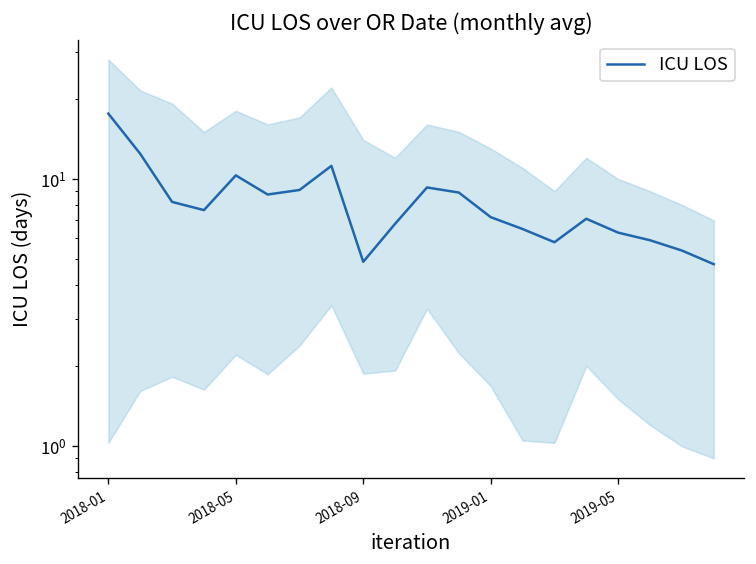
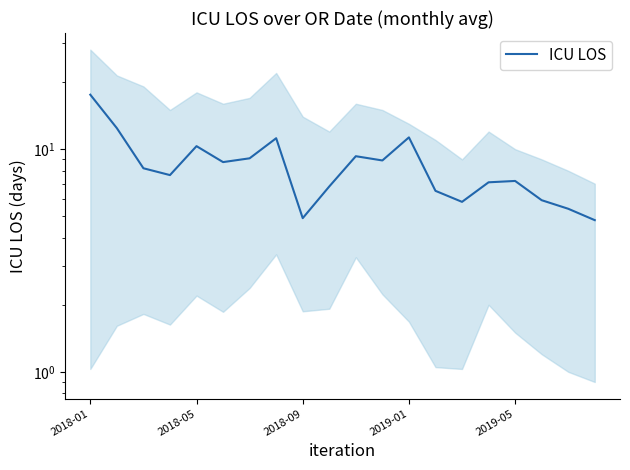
ICU LOS, 2019-01: 7.2 -> 11
ICU LOS, 2019-05: 6.3 -> 7.2
